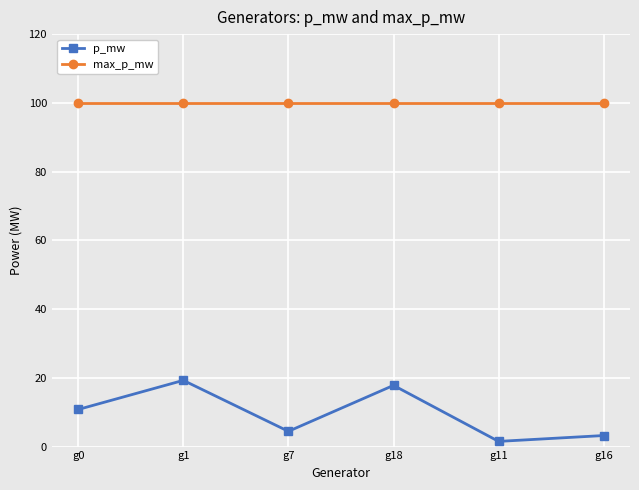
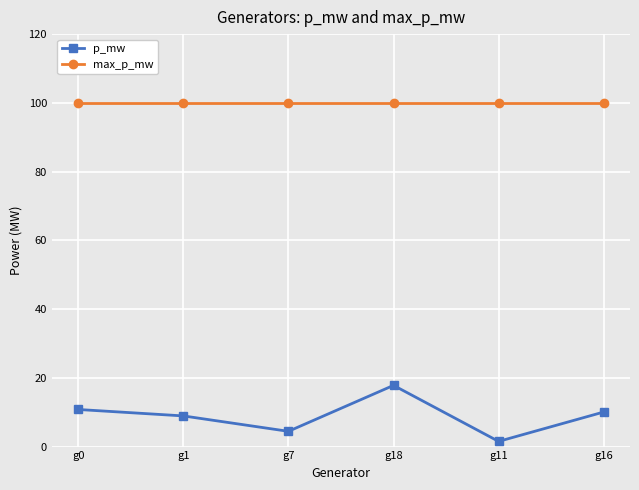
p_mw, g1: 19 -> 9
p_mw, g16: 3 -> 10
